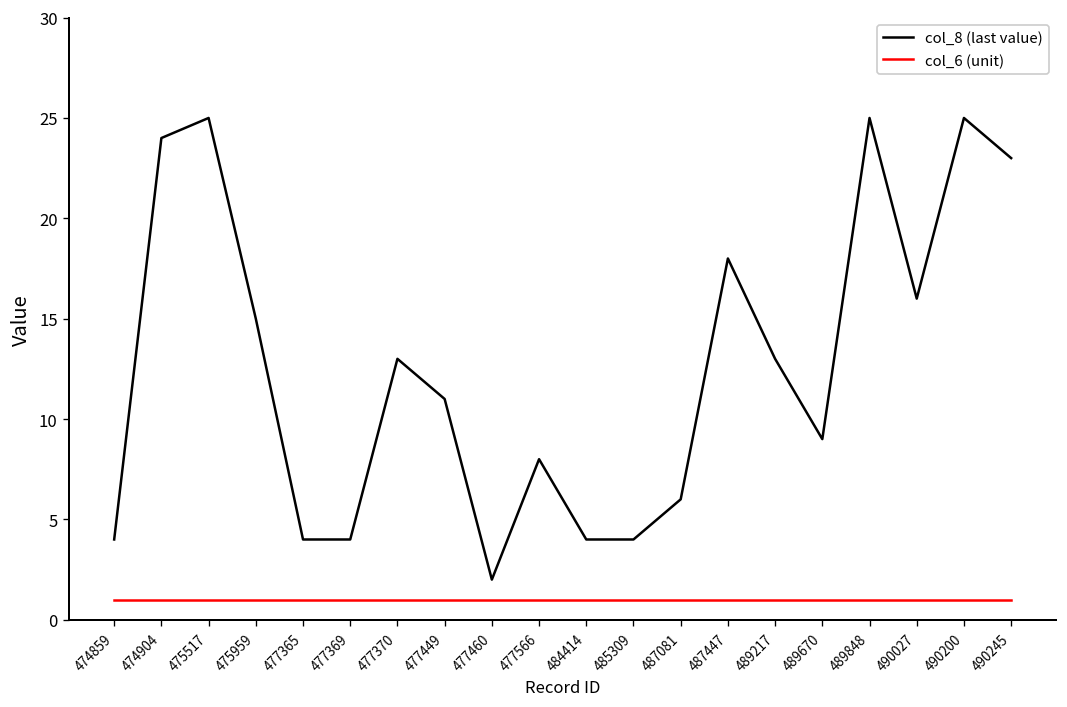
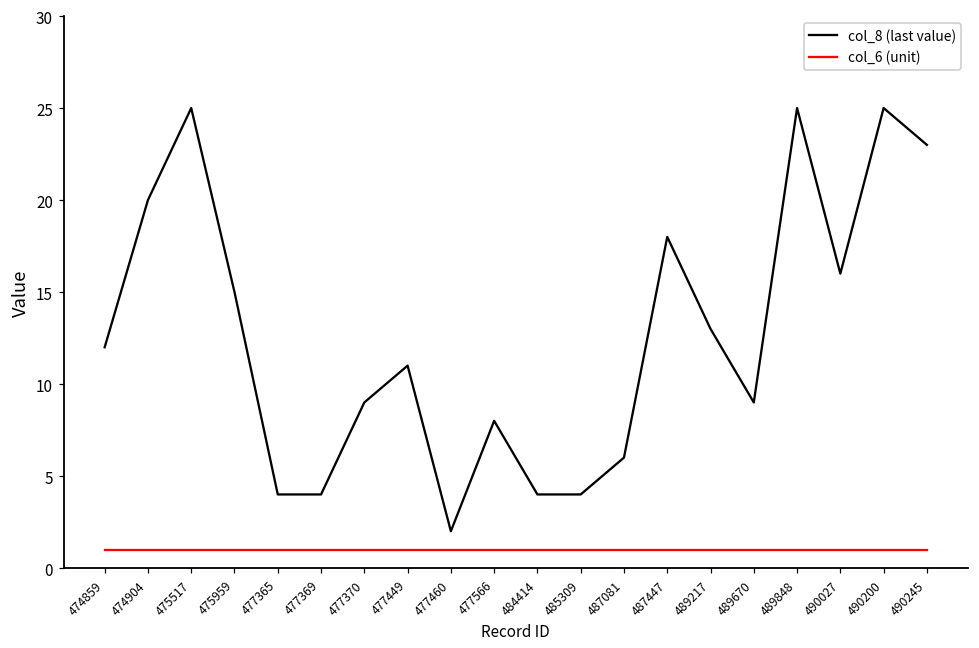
col_8 (last value), 474859: 4 -> 12
col_8 (last value), 474904: 24 -> 20
col_8 (last value), 477370: 13 -> 9
